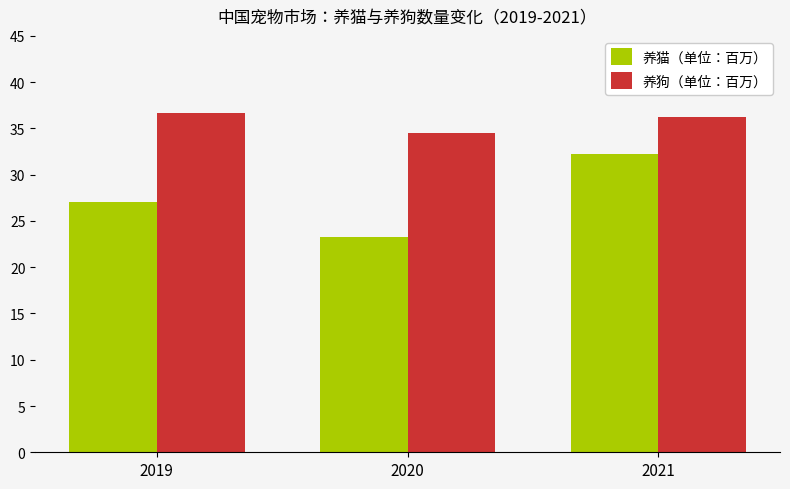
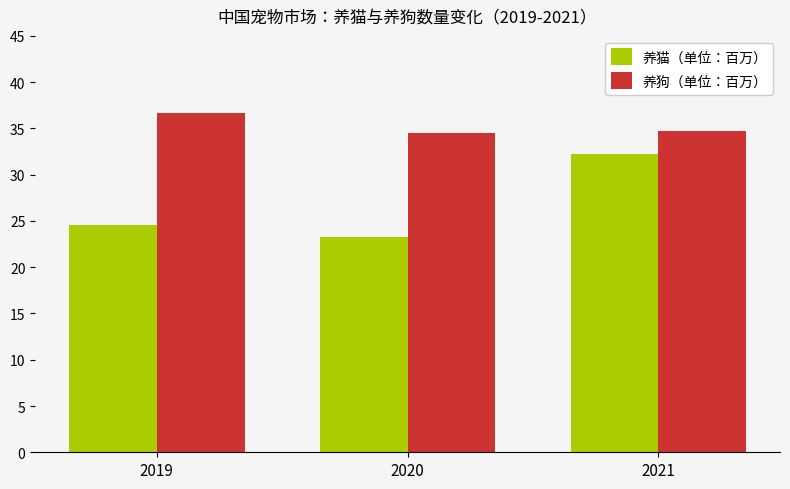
养猫（单位：百万）, 2019: 27 -> 25
养狗（单位：百万）, 2021: 36 -> 35
